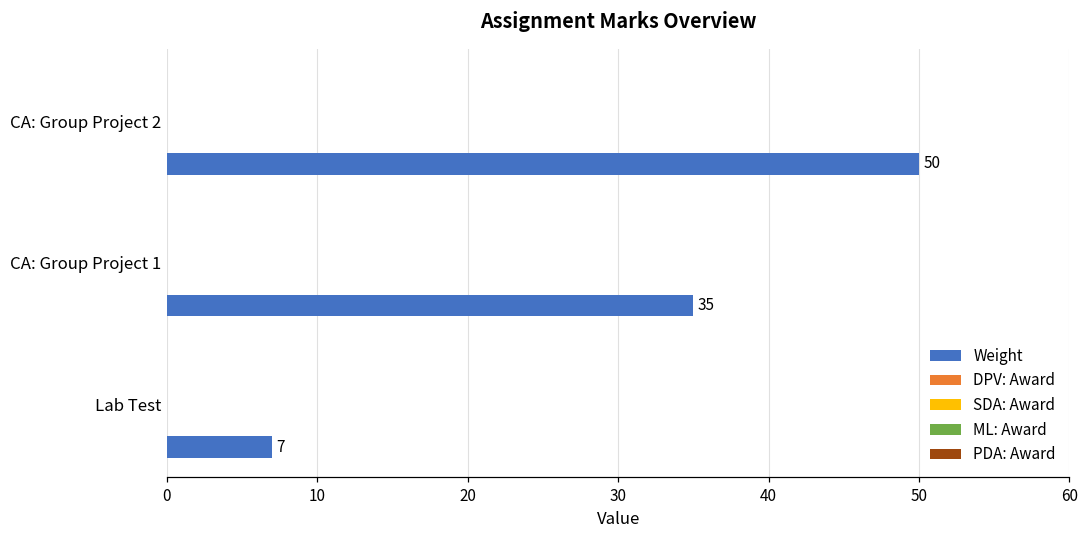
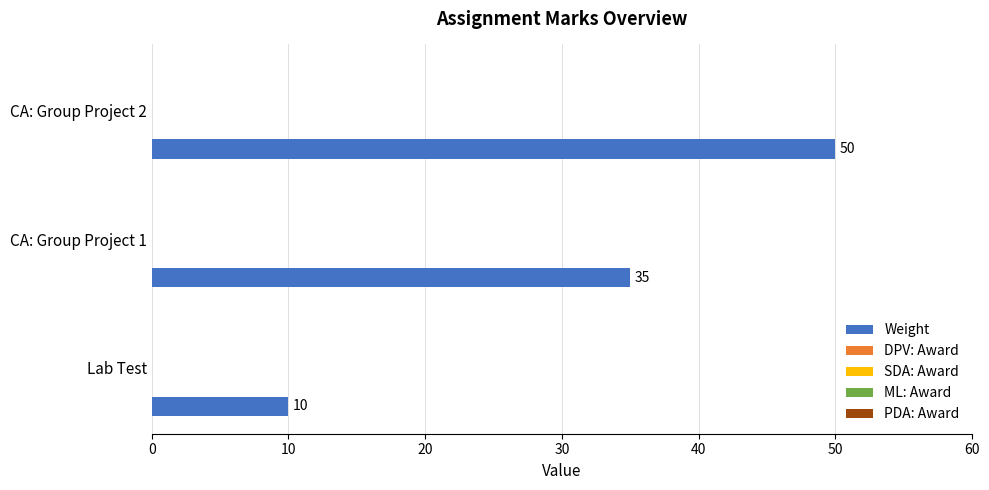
Weight, Lab Test: 7 -> 10
